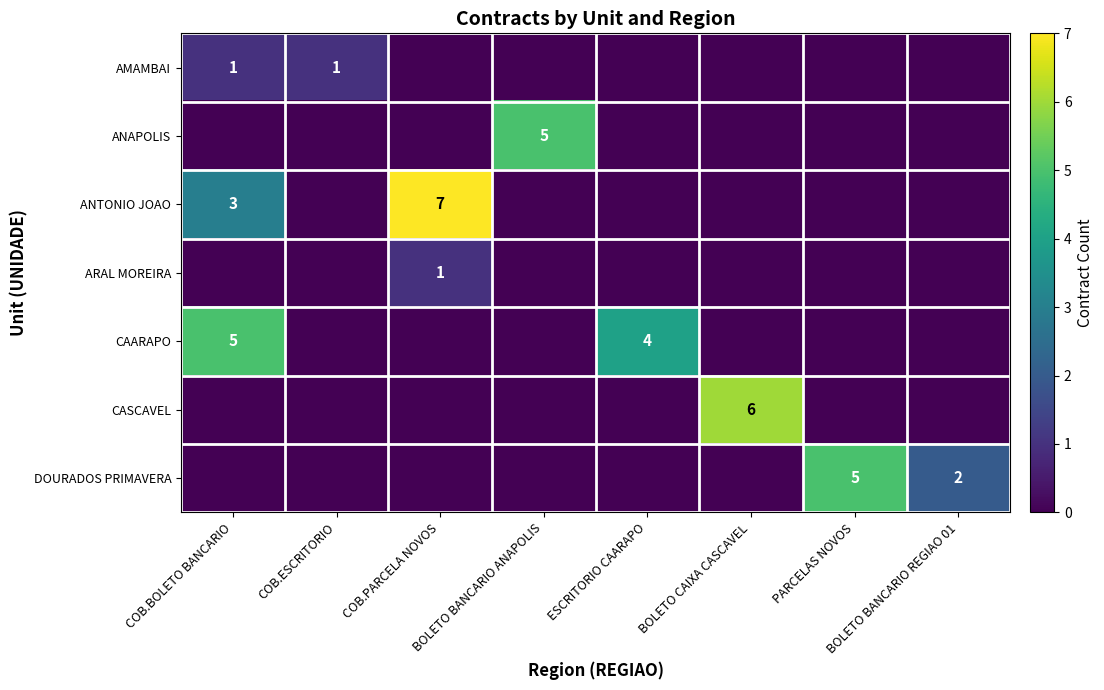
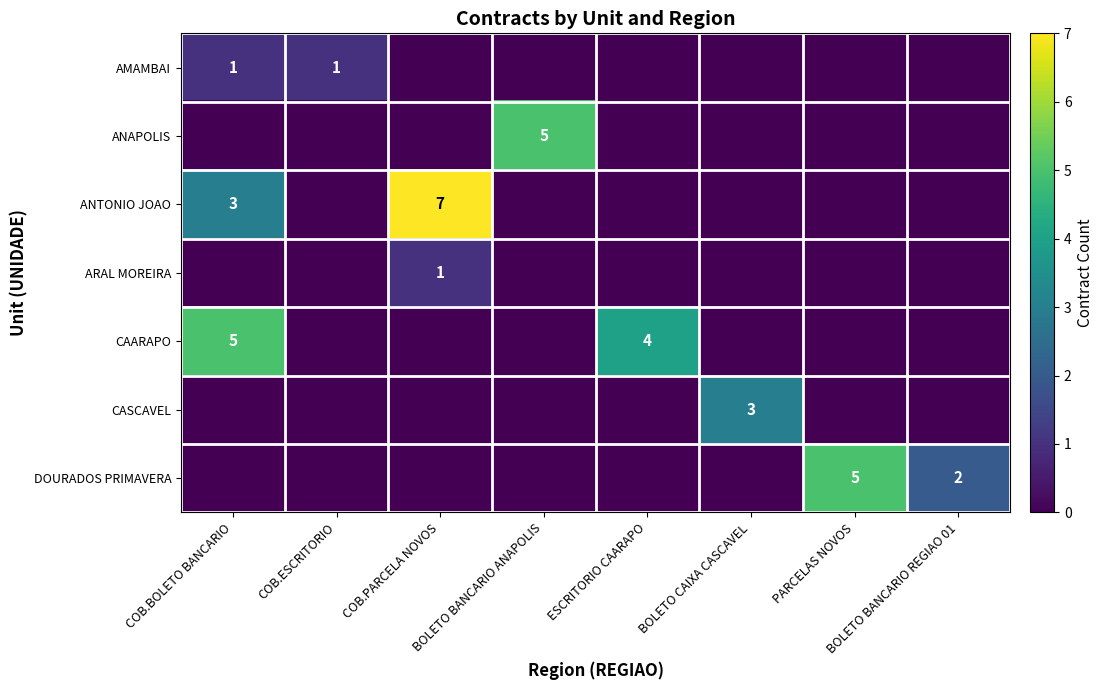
CASCAVEL, BOLETO CAIXA CASCAVEL: 6 -> 3
